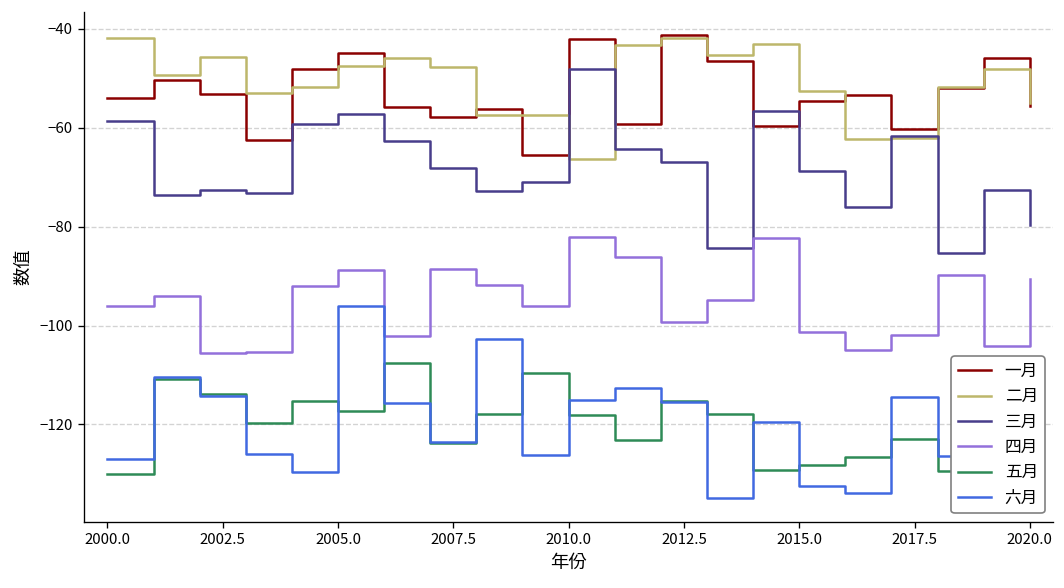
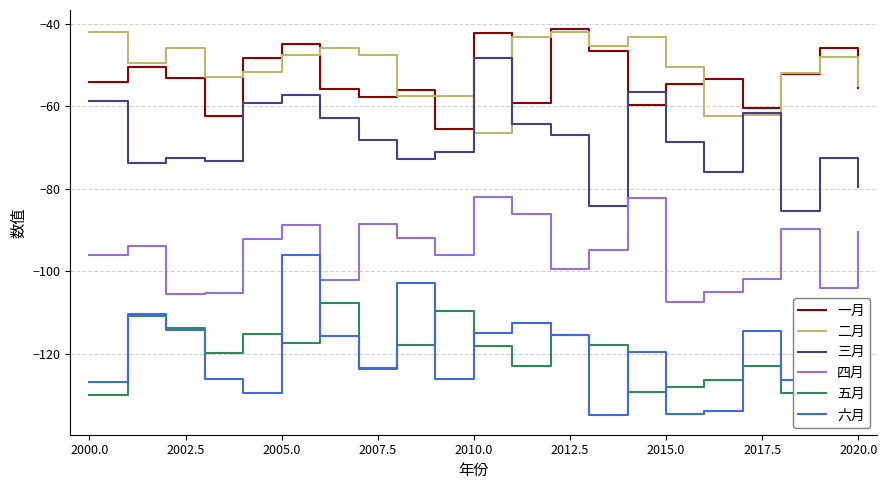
二月, 2015.0: -53 -> -50
四月, 2015.0: -101 -> -107
六月, 2015.0: -132 -> -135
